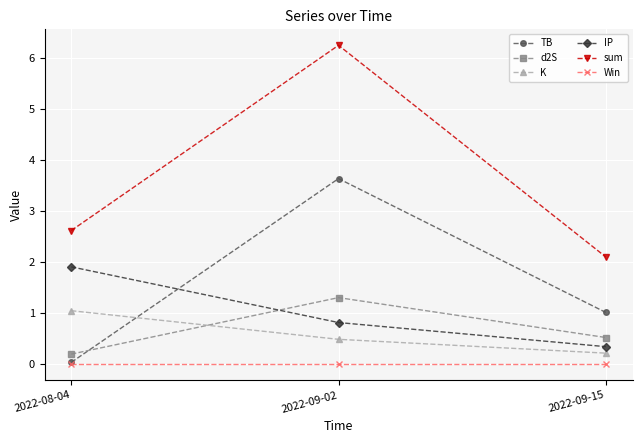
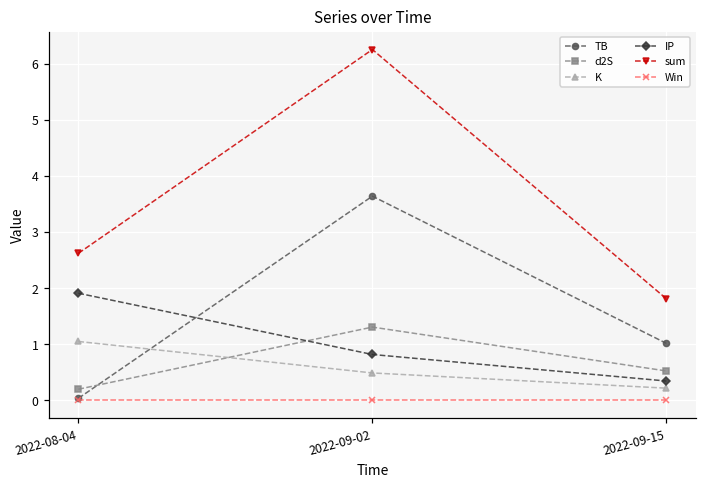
sum, 2022-09-15: 2.1 -> 1.8
